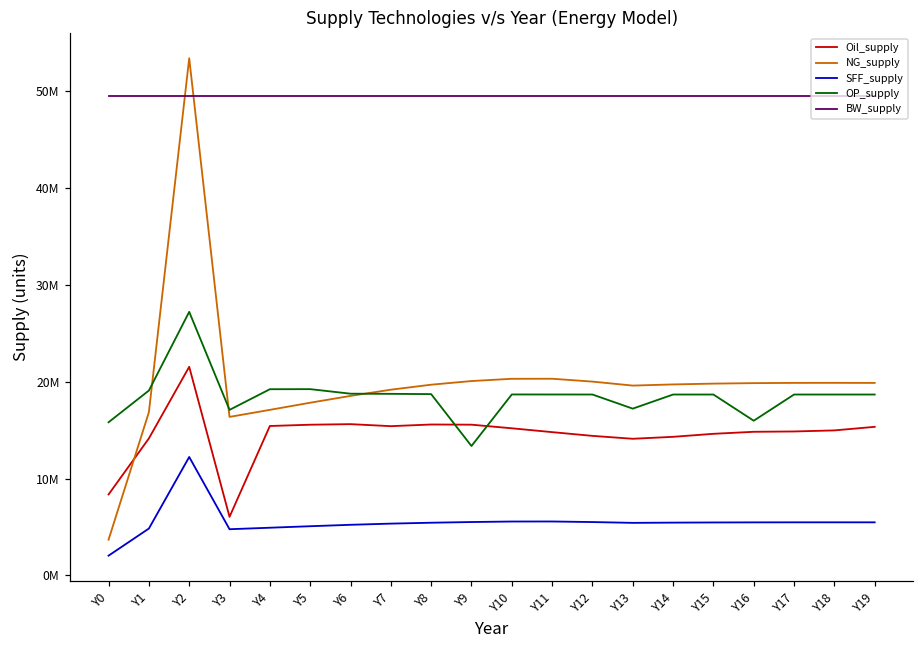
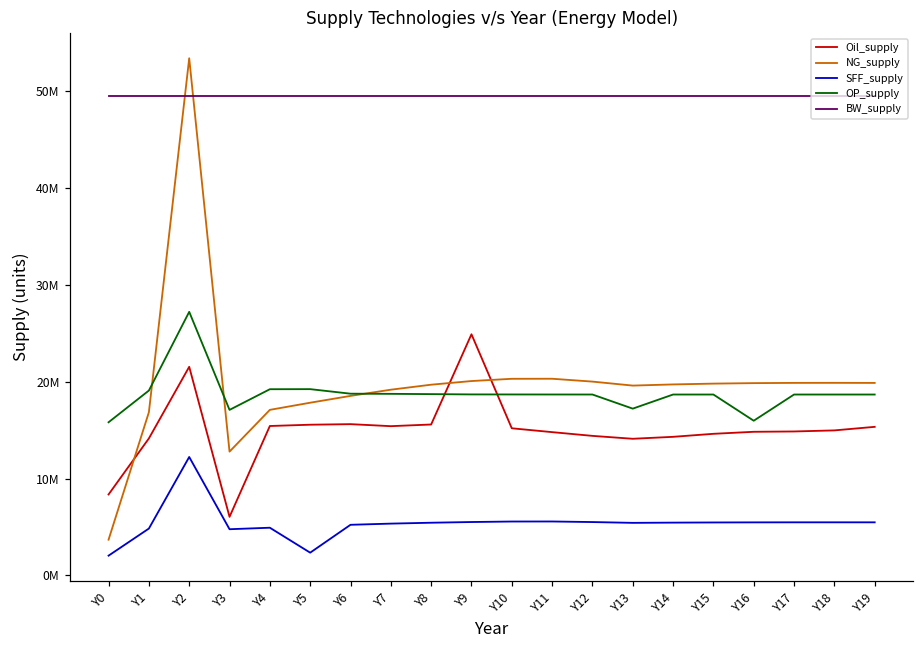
NG_supply, Y3: 16000000 -> 13000000
SFF_supply, Y5: 5000000 -> 2000000
Oil_supply, Y9: 16000000 -> 25000000
OP_supply, Y9: 13000000 -> 19000000
